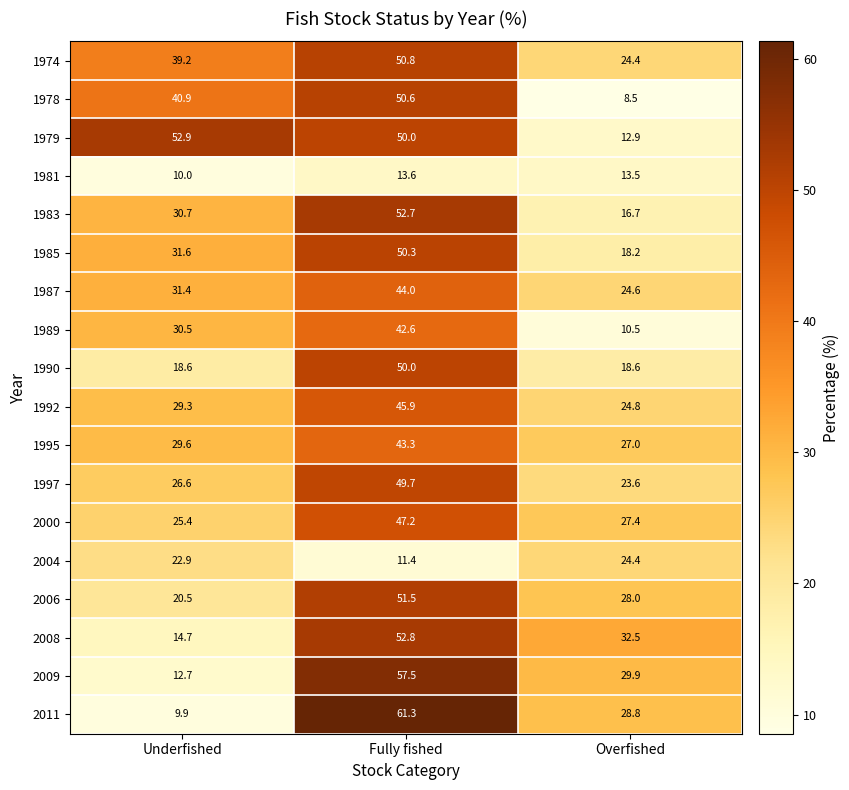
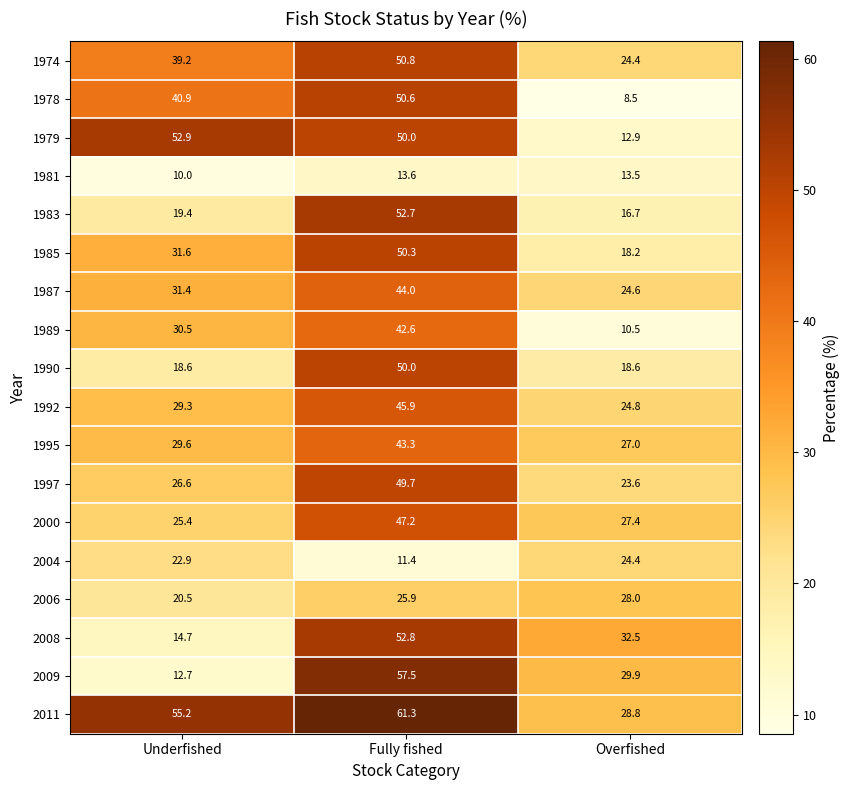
1983, Underfished: 30.7 -> 19.4
2006, Fully fished: 51.5 -> 25.9
2011, Underfished: 9.9 -> 55.2
